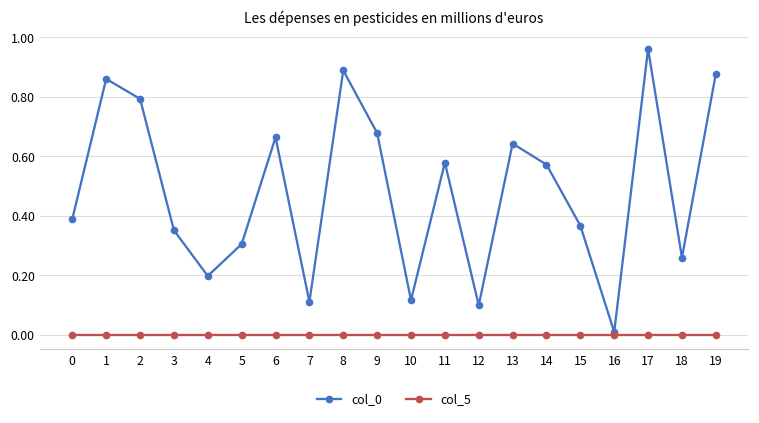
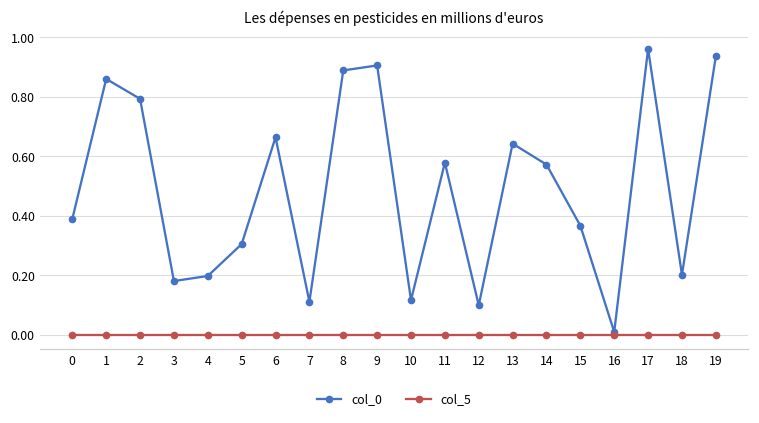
col_0, 3: 0.35 -> 0.18
col_0, 9: 0.68 -> 0.90
col_0, 18: 0.26 -> 0.20
col_0, 19: 0.88 -> 0.94
